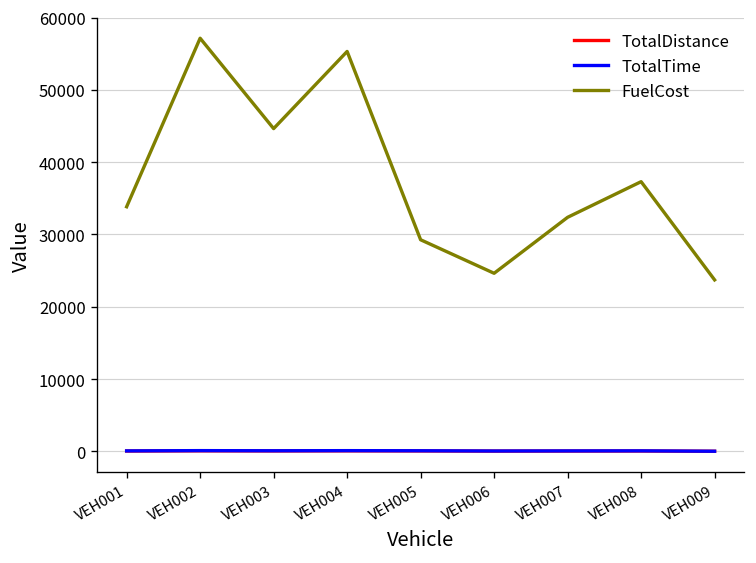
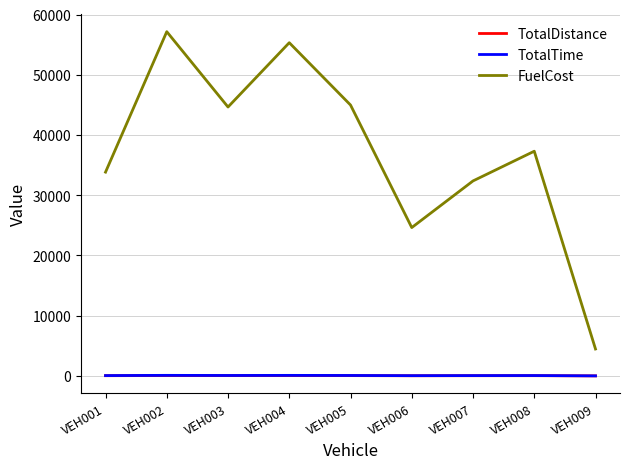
FuelCost, VEH005: 29000 -> 45000
FuelCost, VEH009: 24000 -> 4000
